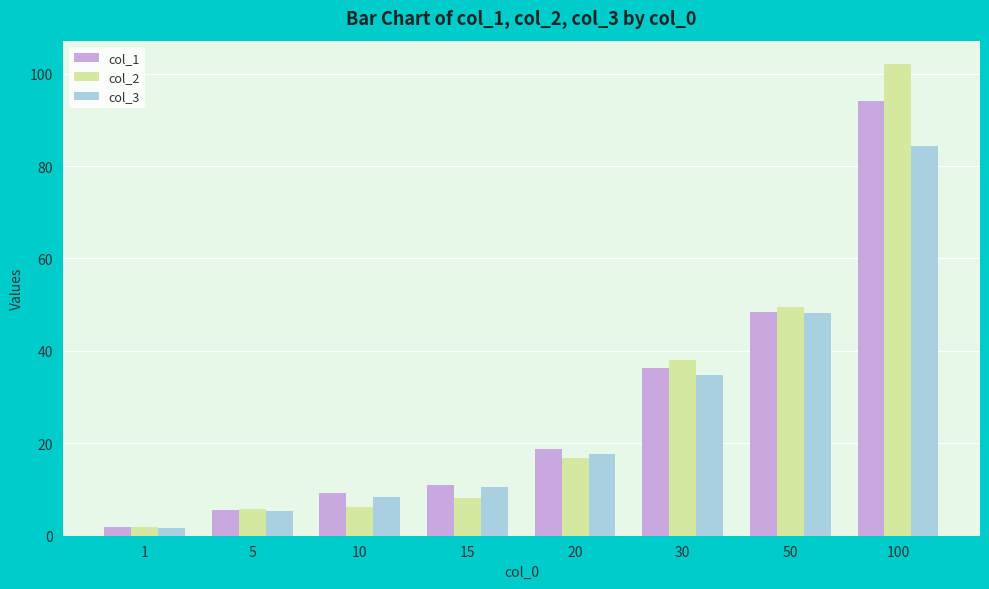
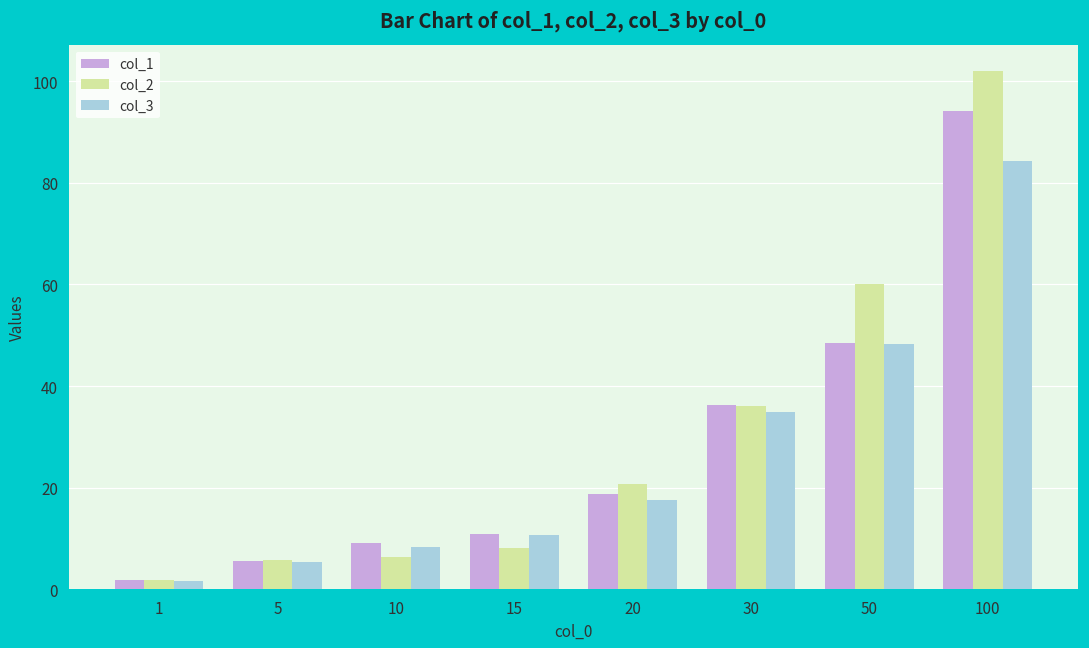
col_2, 20: 17 -> 21
col_2, 30: 38 -> 36
col_2, 50: 49 -> 60
